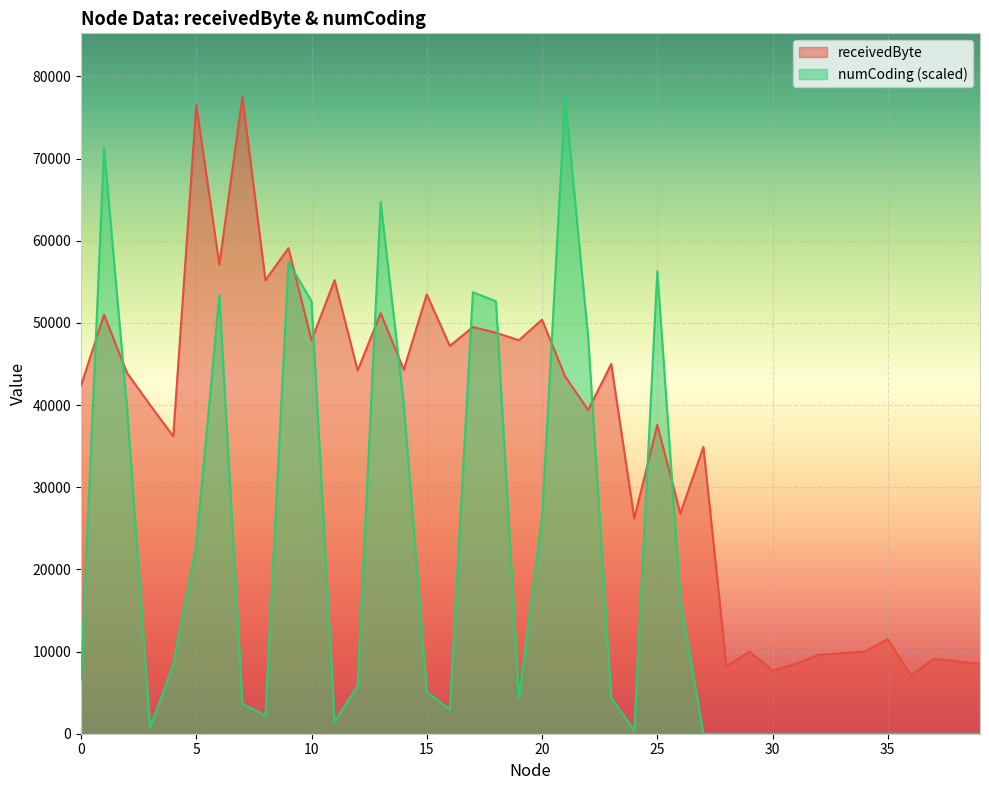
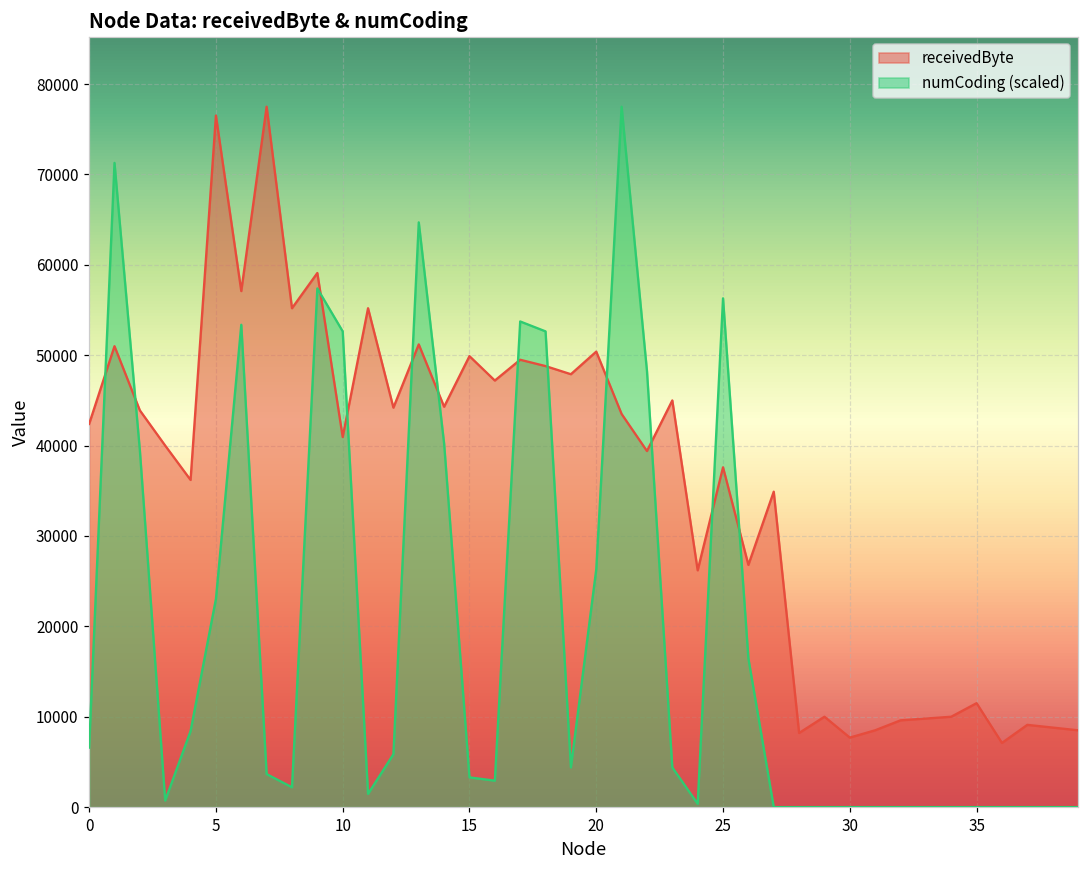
receivedByte, 10: 48000 -> 41000
receivedByte, 15: 53000 -> 50000
numCoding (scaled), 15: 5000 -> 3000
